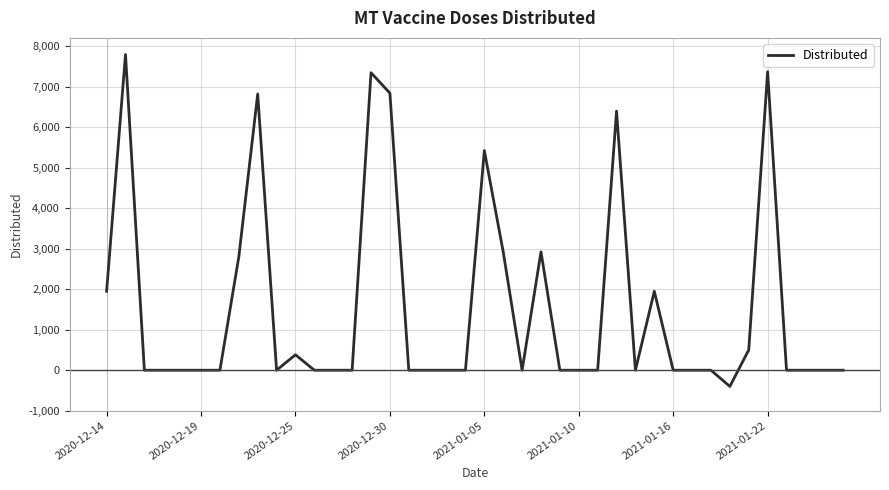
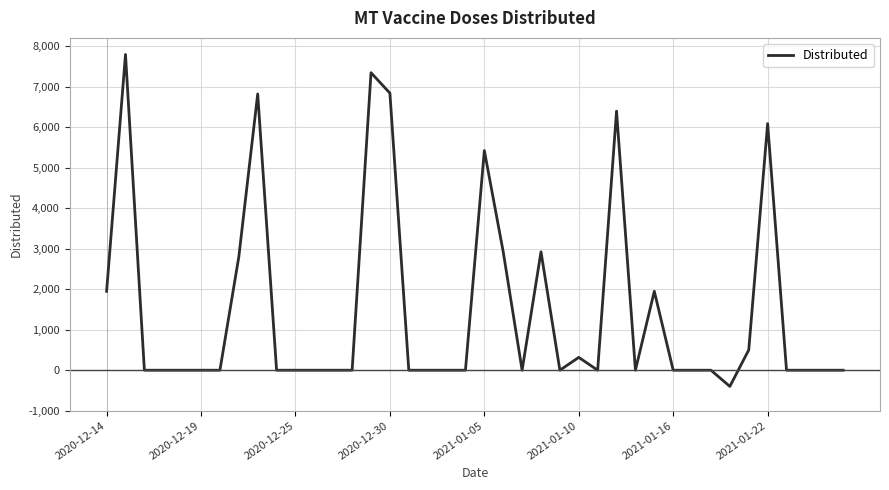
2020-12-25: 400 -> 0
2021-01-10: 0 -> 300
2021-01-22: 7,400 -> 6,100
